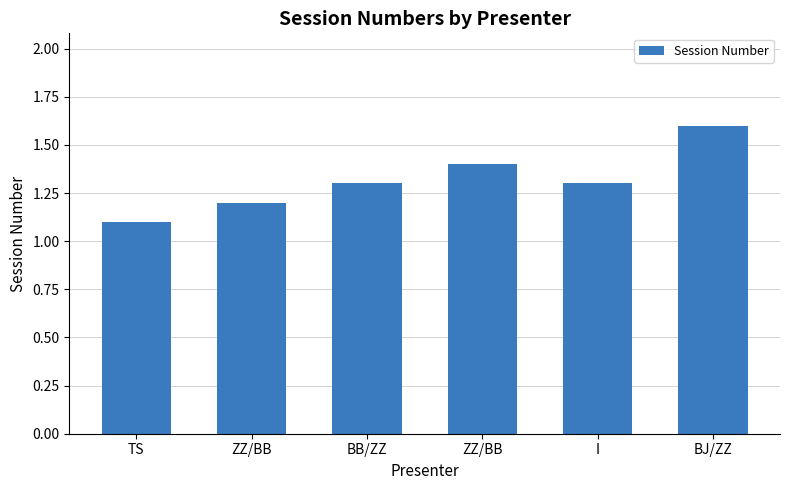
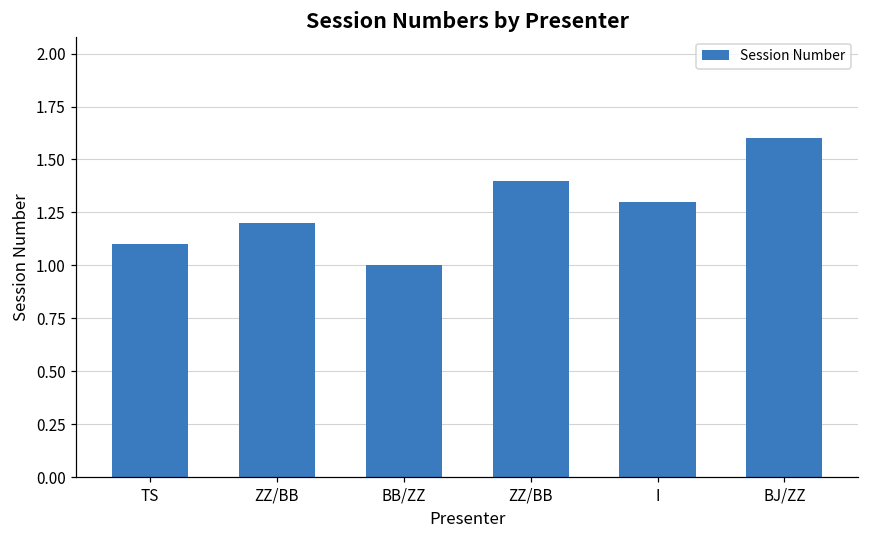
BB/ZZ: 1.3 -> 1.0
